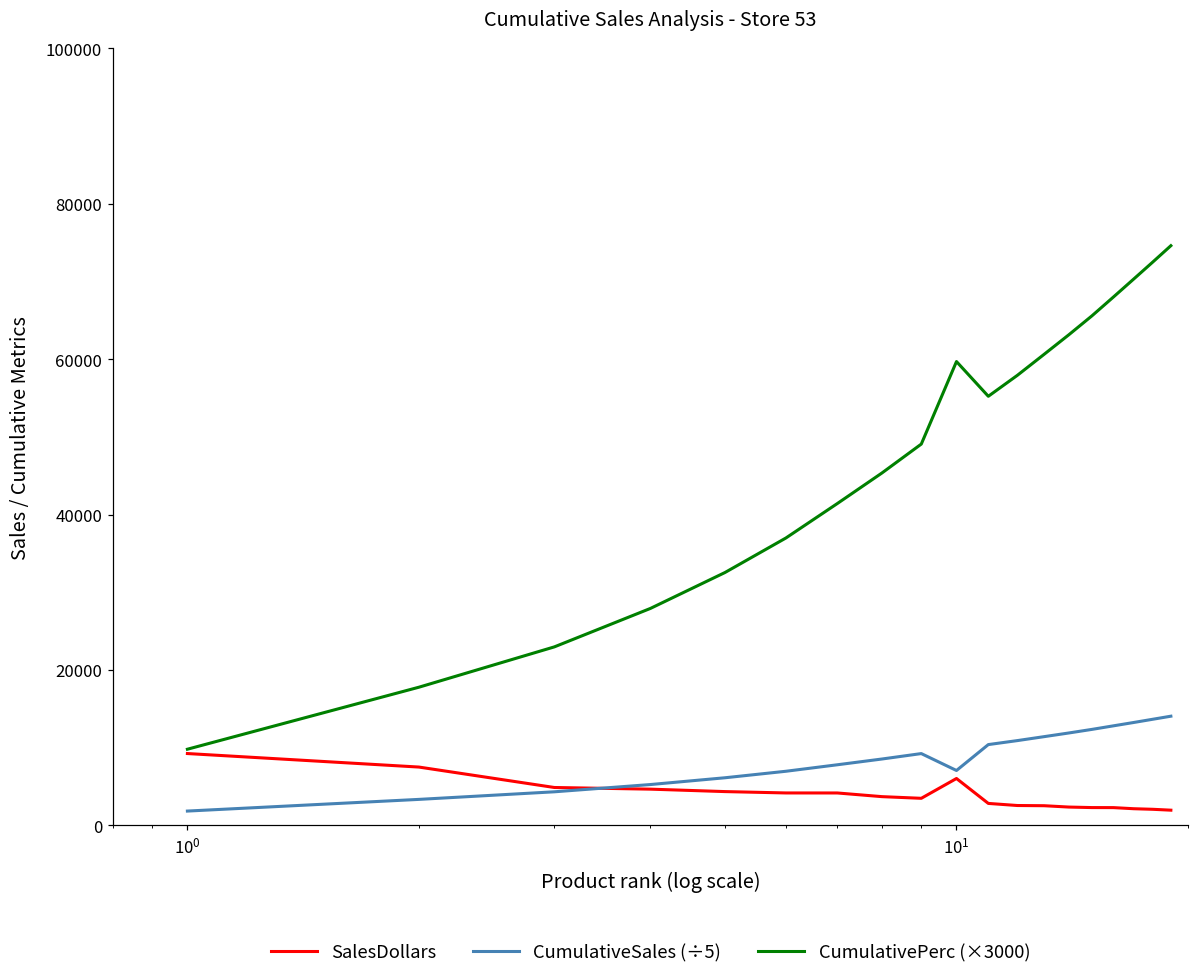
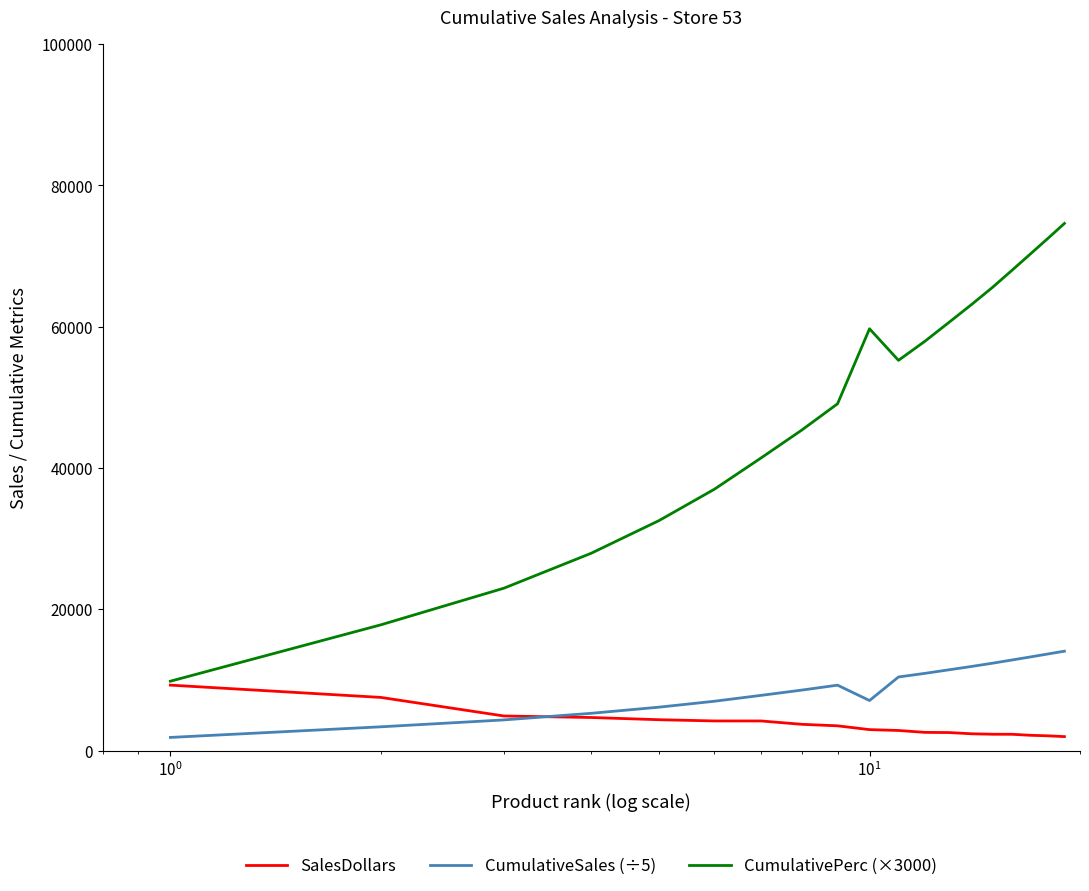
SalesDollars, 10^1: 6000 -> 3000
